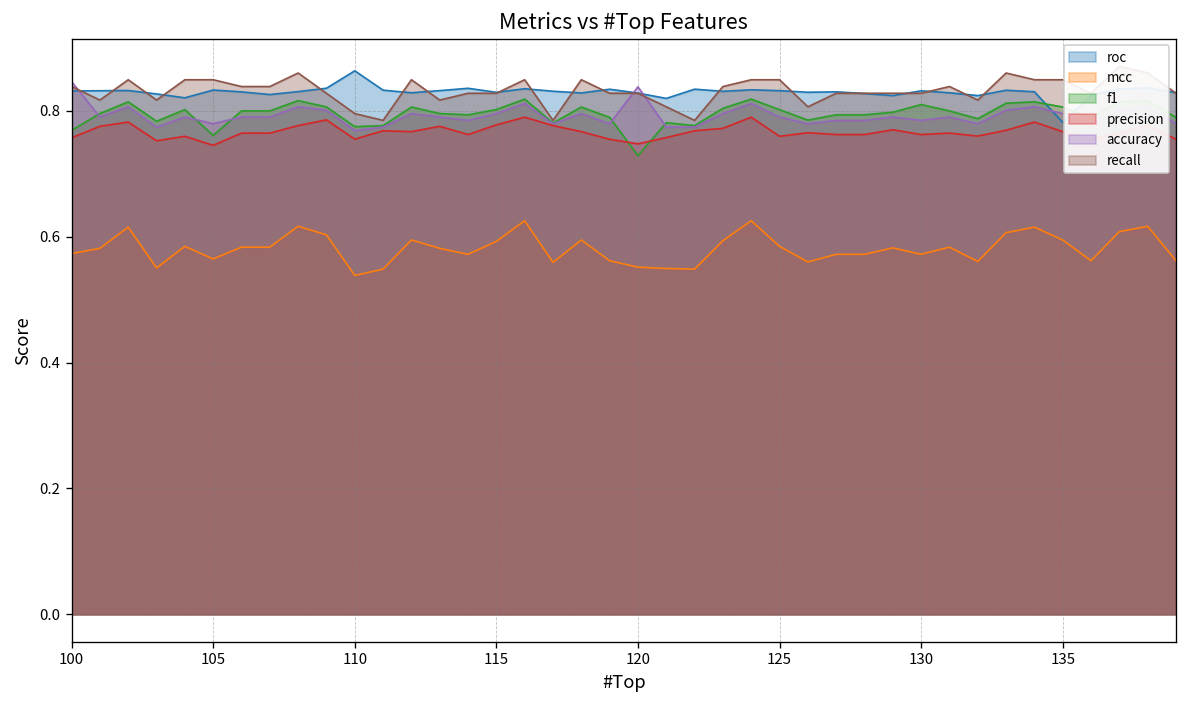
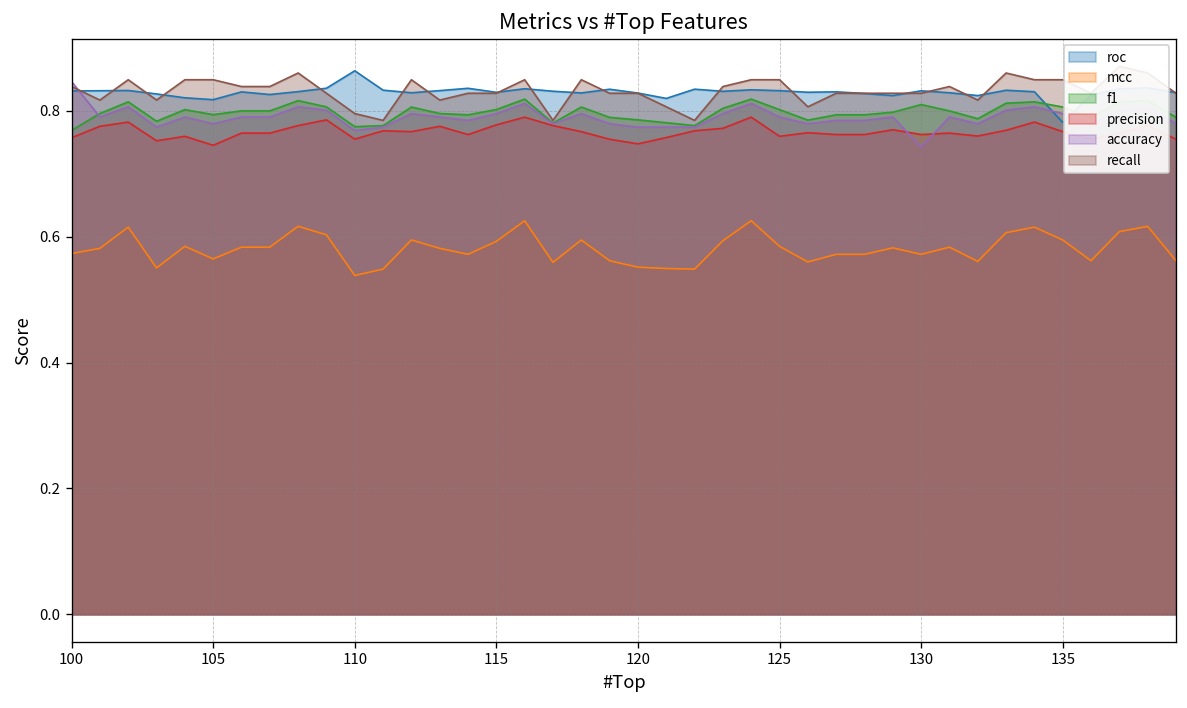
roc, 105: 0.83 -> 0.82
f1, 105: 0.76 -> 0.79
f1, 120: 0.73 -> 0.79
accuracy, 120: 0.84 -> 0.77
accuracy, 130: 0.78 -> 0.74
